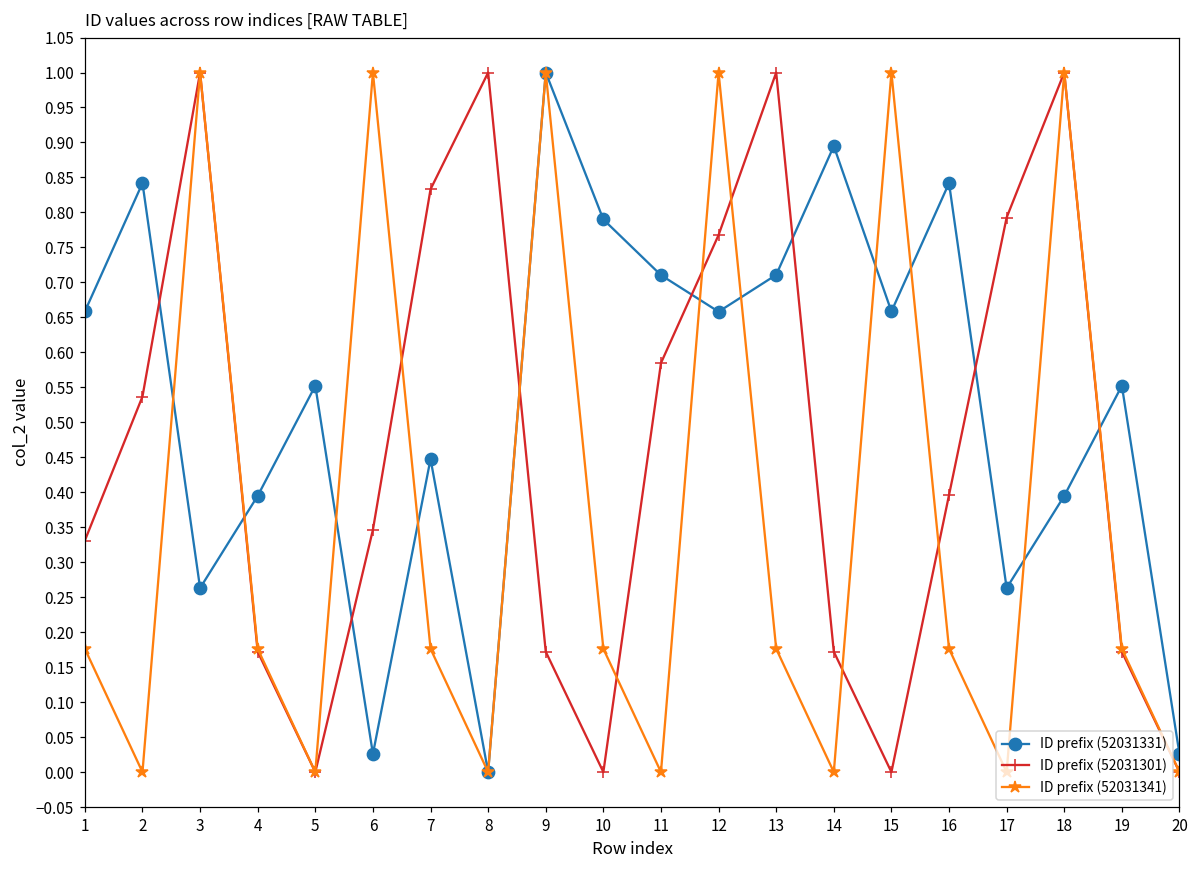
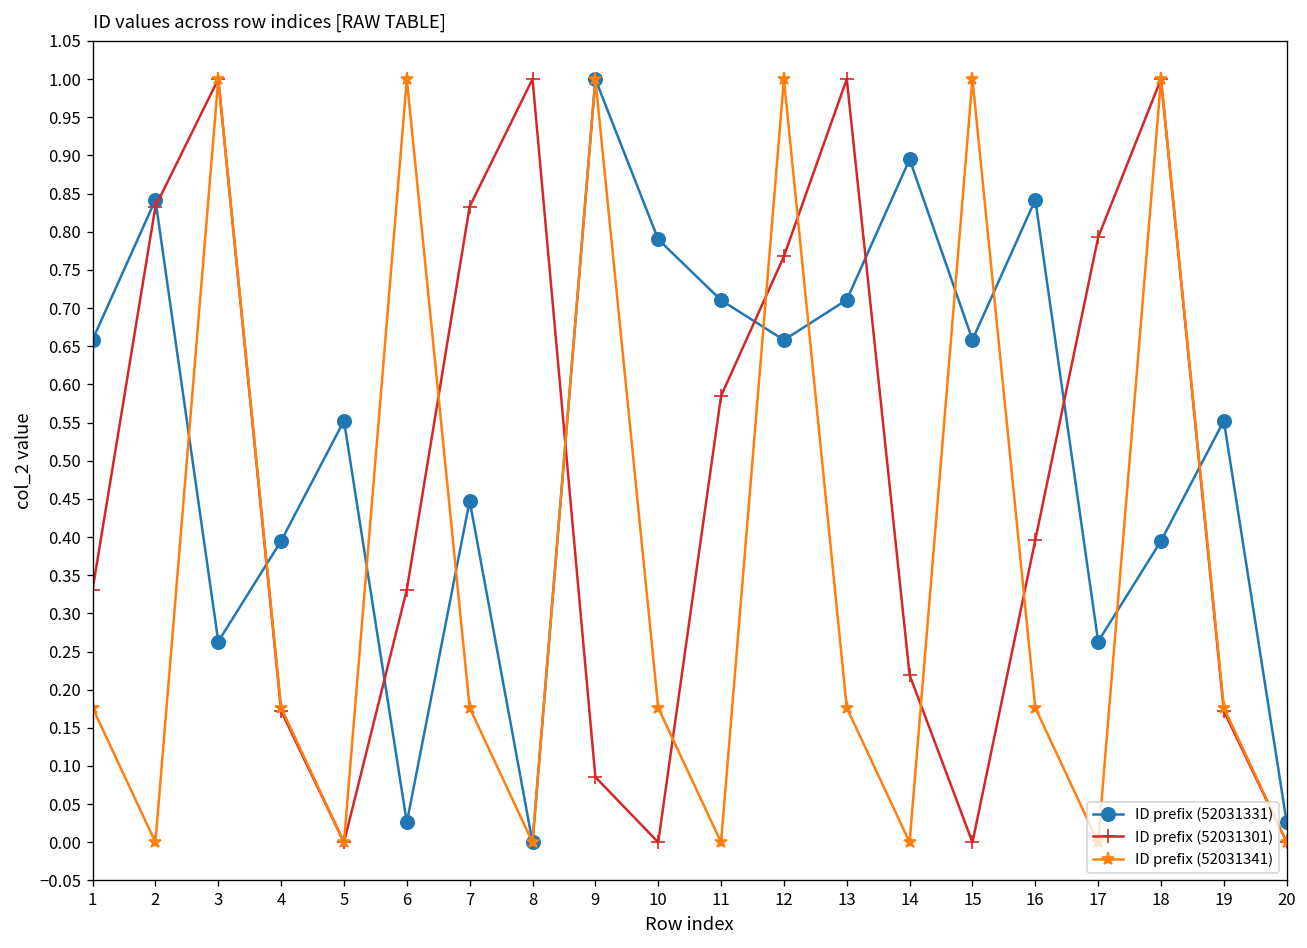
ID prefix (52031301), 2: 0.54 -> 0.83
ID prefix (52031301), 6: 0.35 -> 0.33
ID prefix (52031301), 9: 0.17 -> 0.09
ID prefix (52031301), 14: 0.17 -> 0.22
